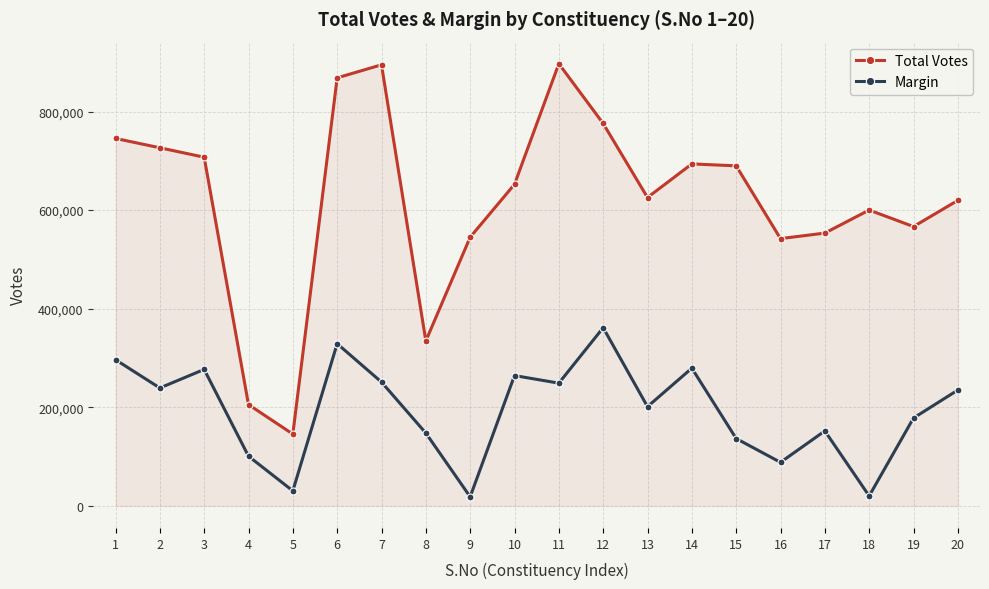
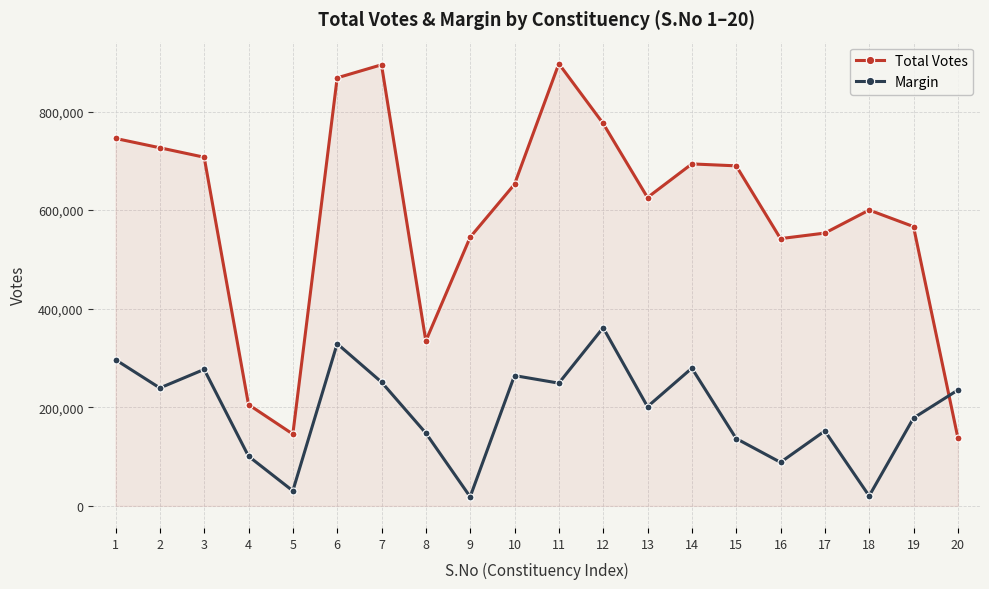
Total Votes, 20: 620,000 -> 140,000
